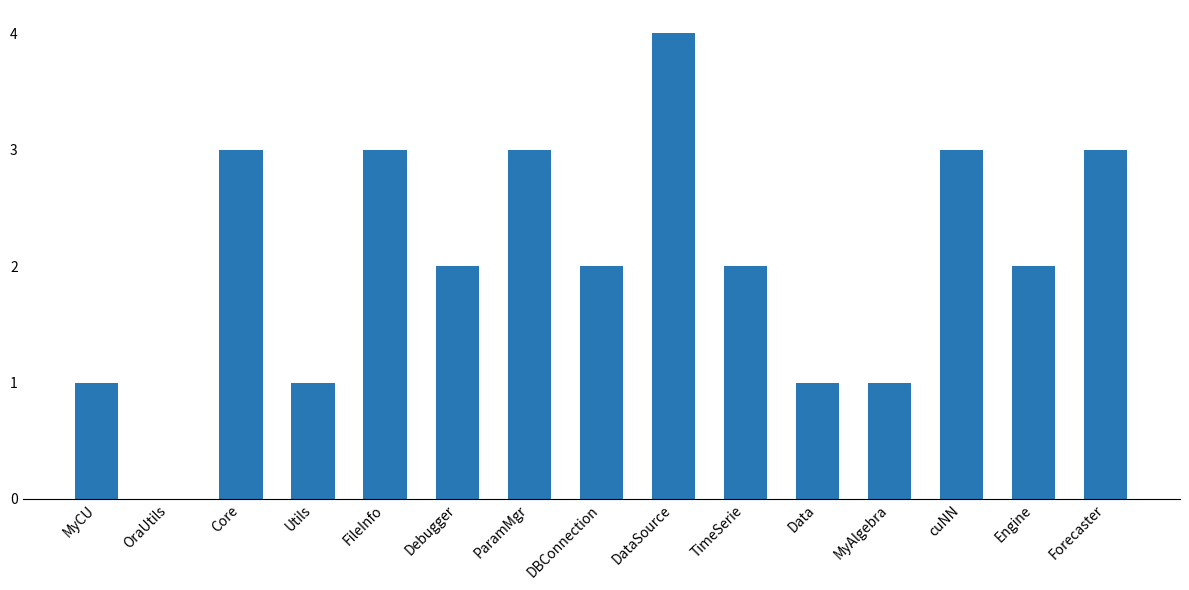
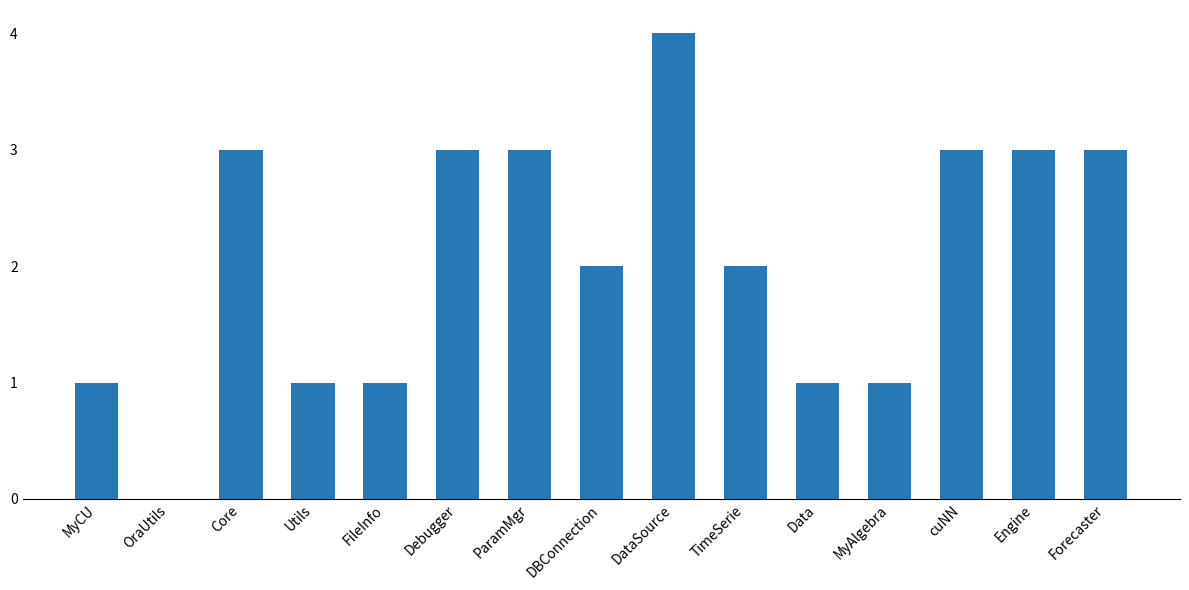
FileInfo: 3 -> 1
Debugger: 2 -> 3
Engine: 2 -> 3
